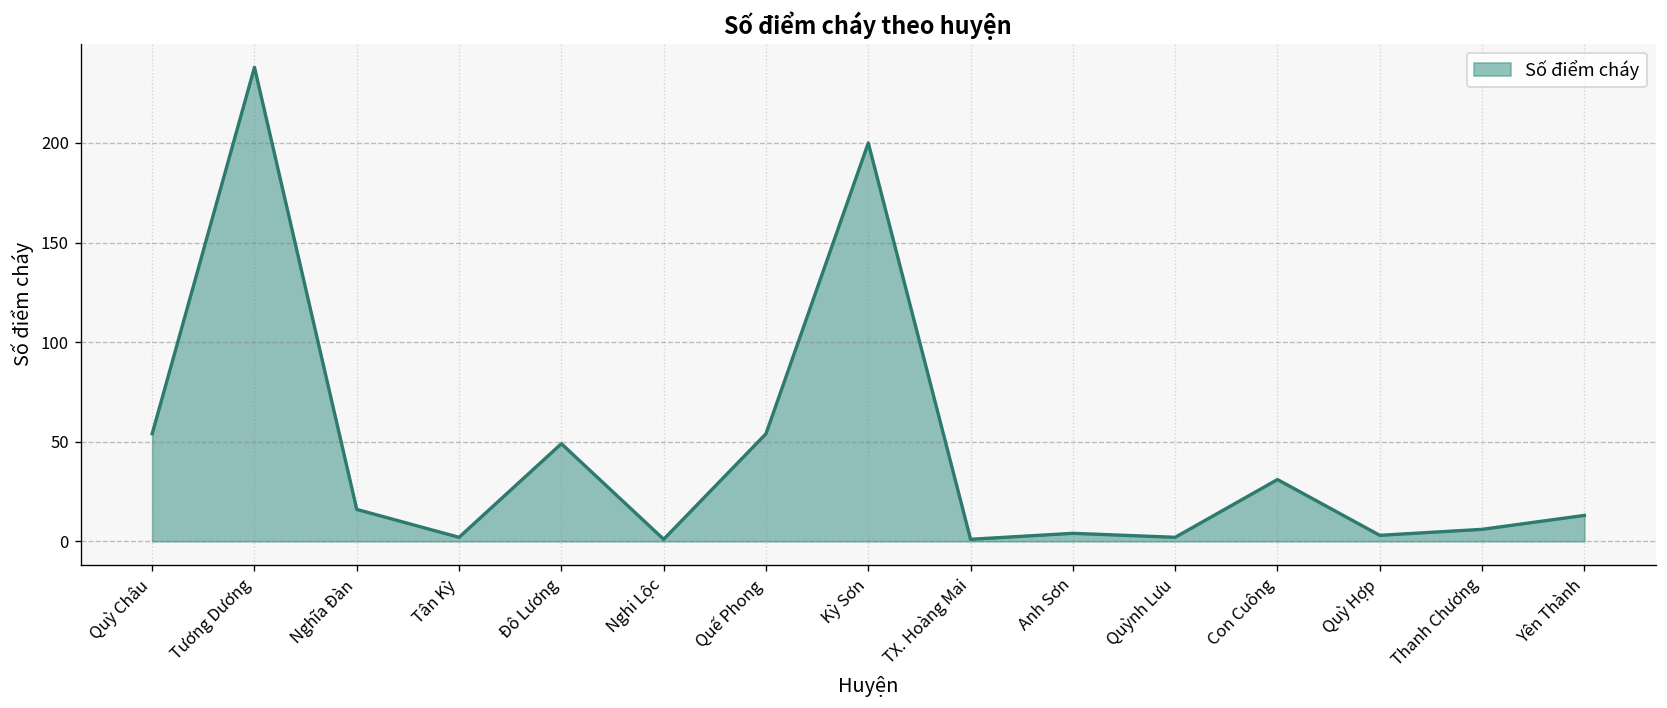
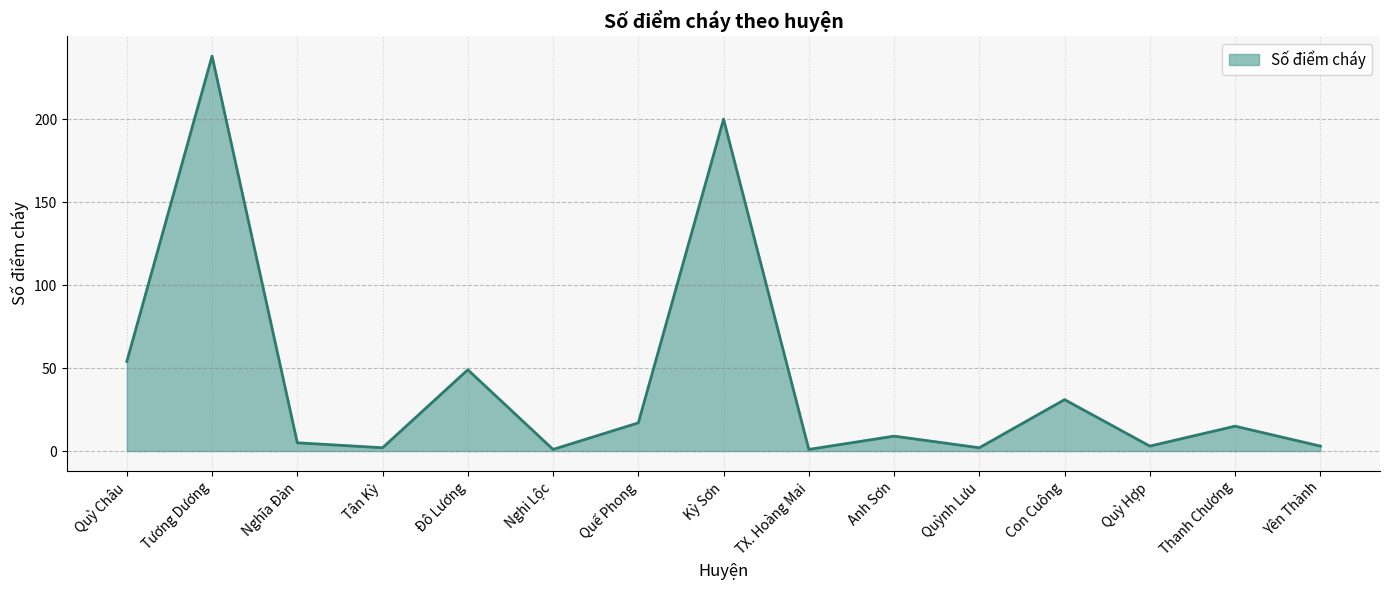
Nghĩa Đàn: 16 -> 5
Quế Phong: 54 -> 17
Anh Sơn: 4 -> 9
Thanh Chương: 6 -> 15
Yên Thành: 13 -> 3
